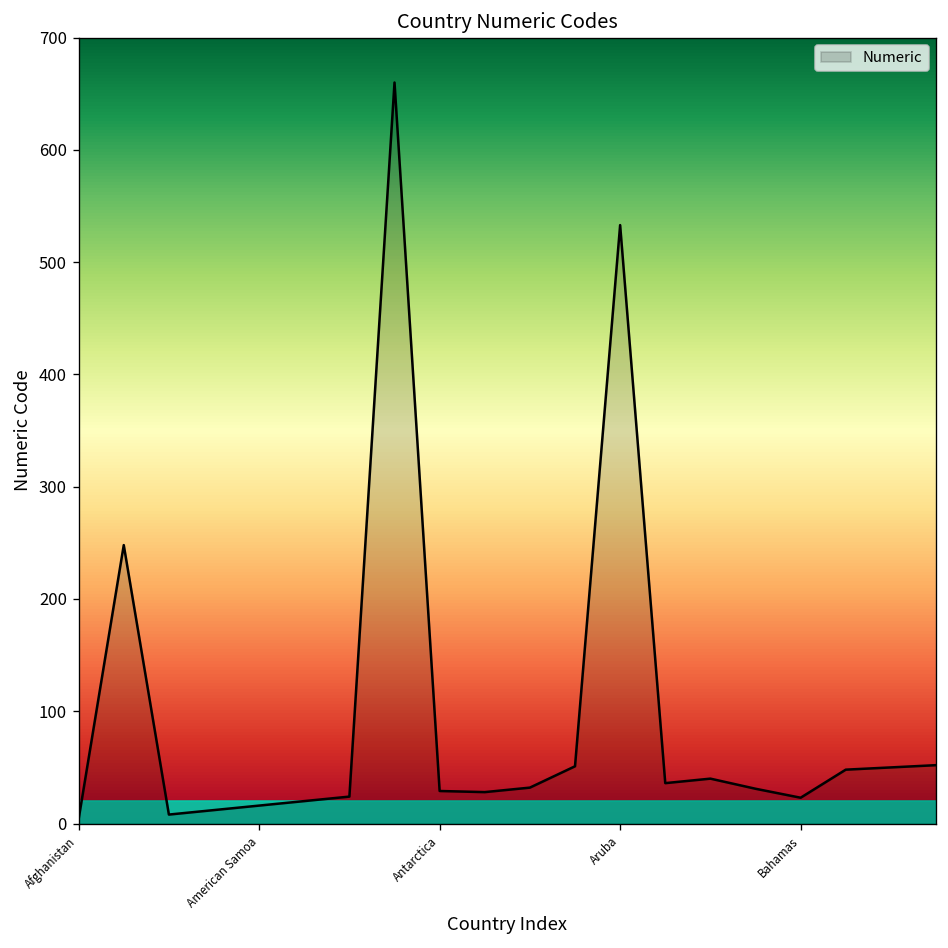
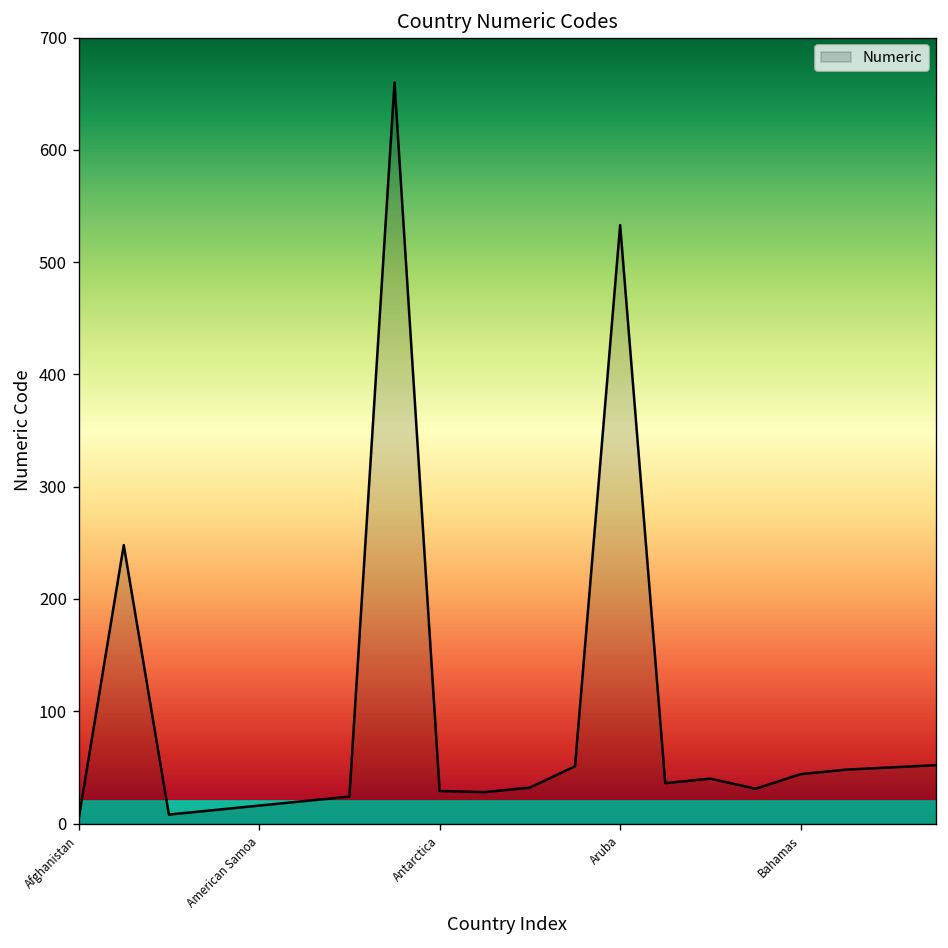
Bahamas: 20 -> 40
